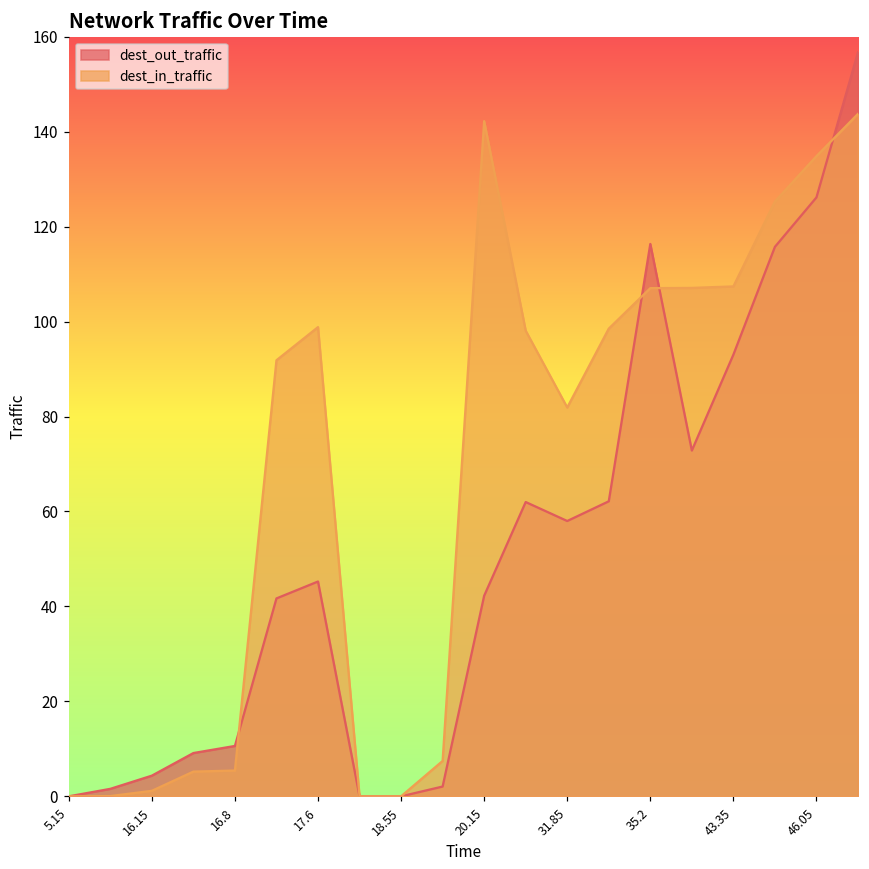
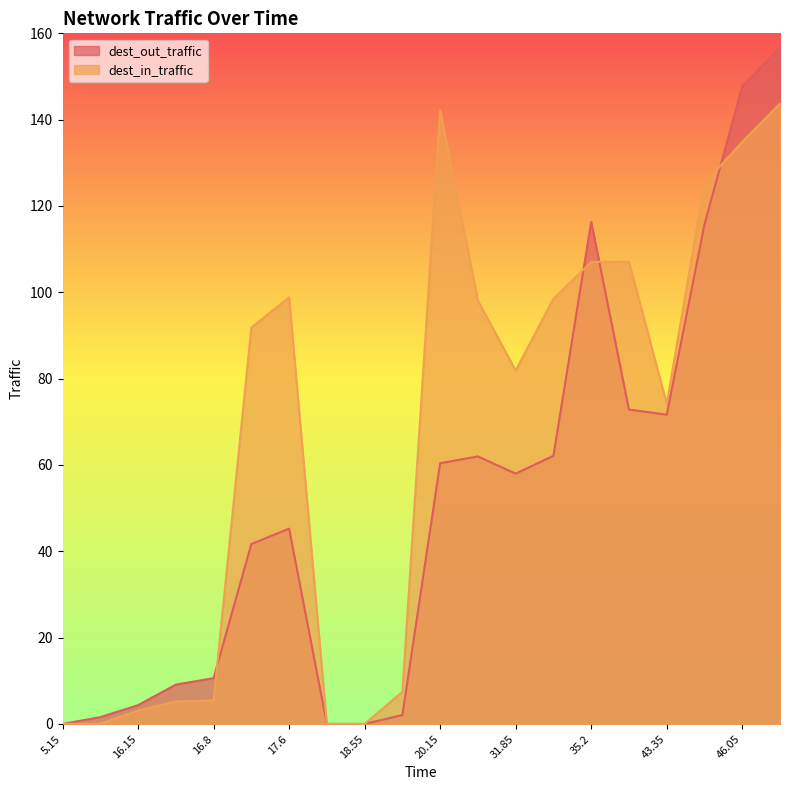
dest_in_traffic, 16.15: 1 -> 3
dest_out_traffic, 20.15: 42 -> 60
dest_out_traffic, 43.35: 93 -> 72
dest_in_traffic, 43.35: 107 -> 74
dest_out_traffic, 46.05: 126 -> 148
